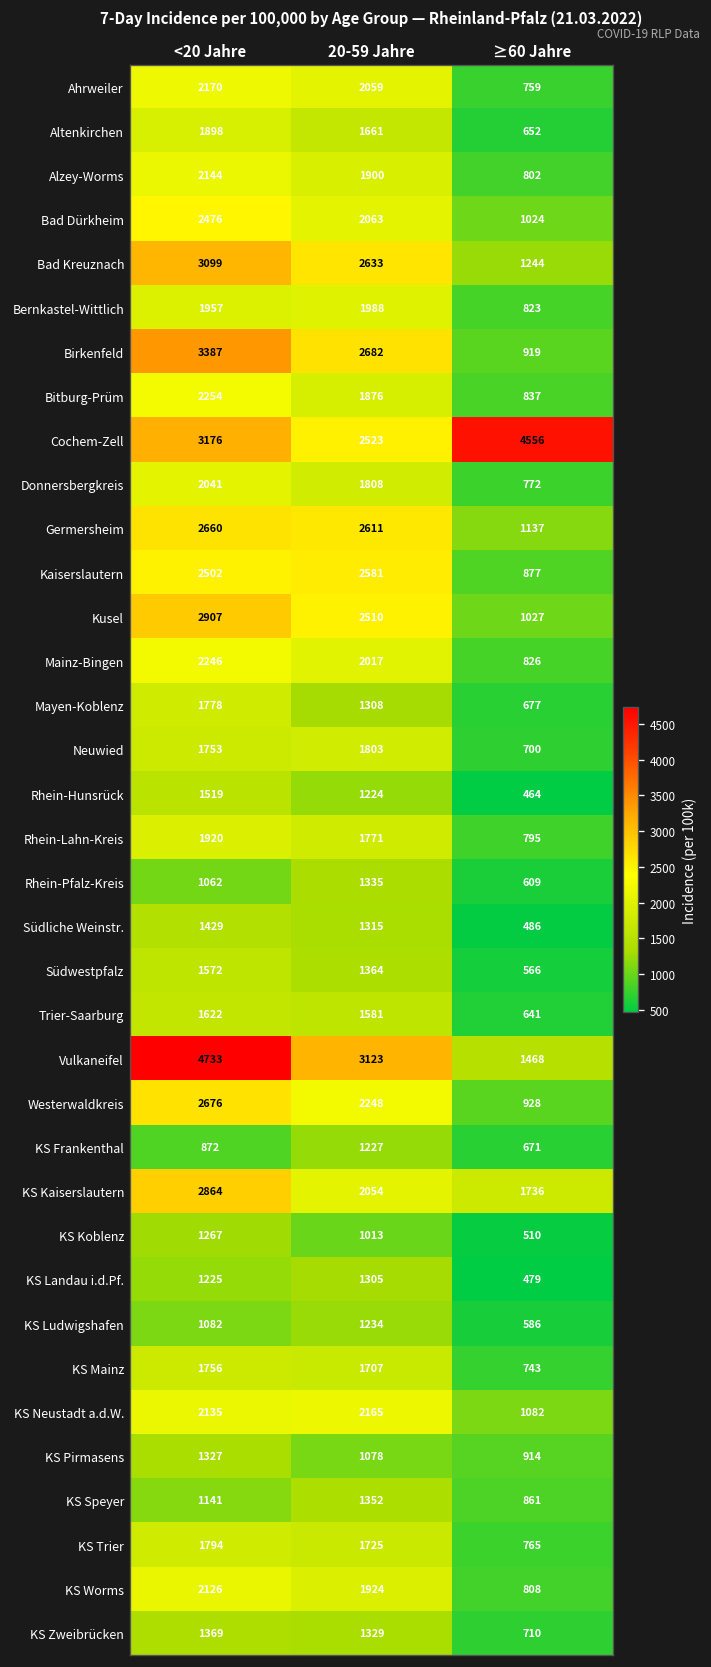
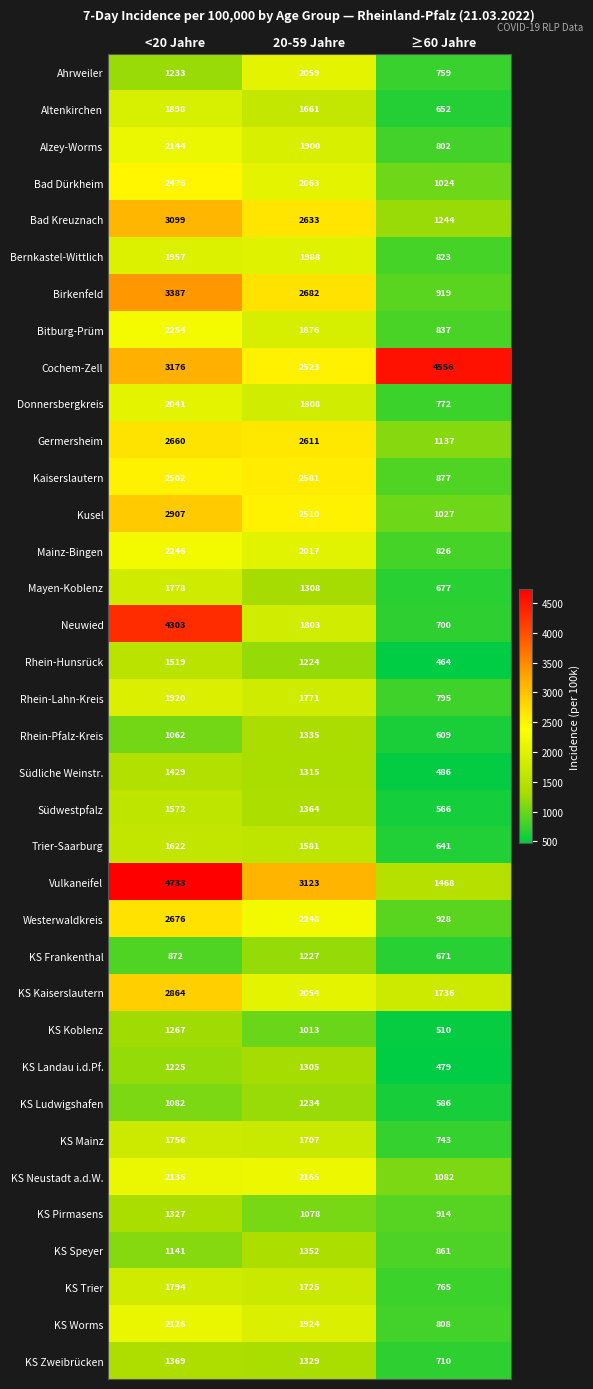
Ahrweiler, <20 Jahre: 2170 -> 1233
Neuwied, <20 Jahre: 1753 -> 4303
